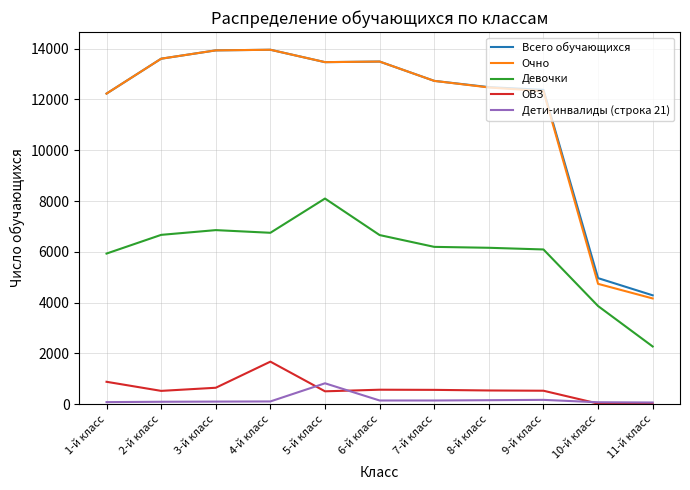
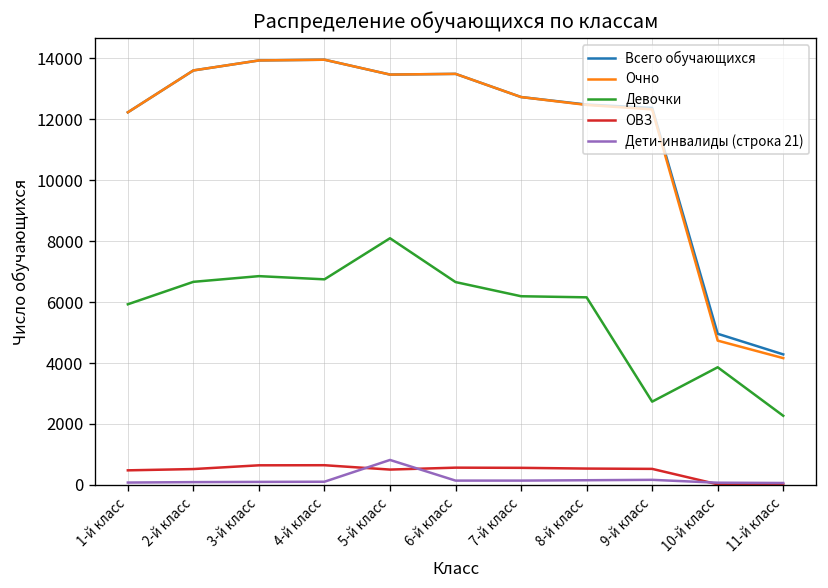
ОВЗ, 1-й класс: 900 -> 500
ОВЗ, 4-й класс: 1700 -> 600
Девочки, 9-й класс: 6100 -> 2700
